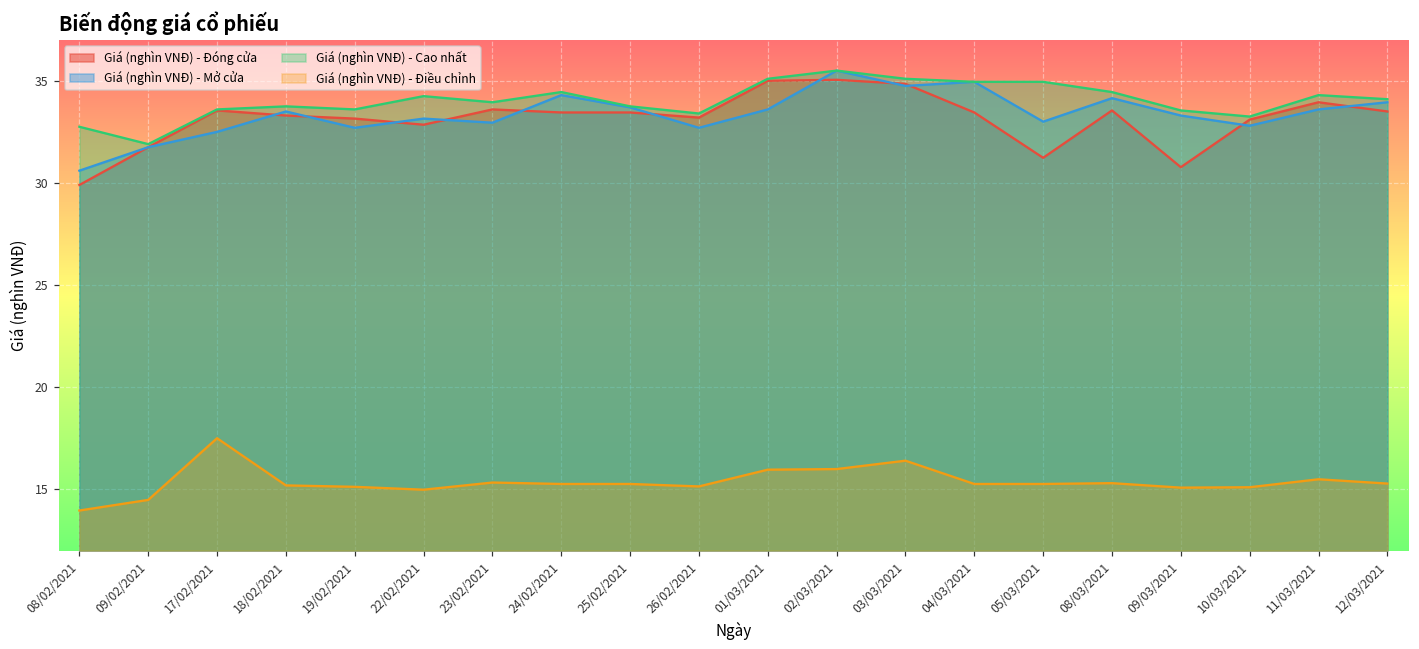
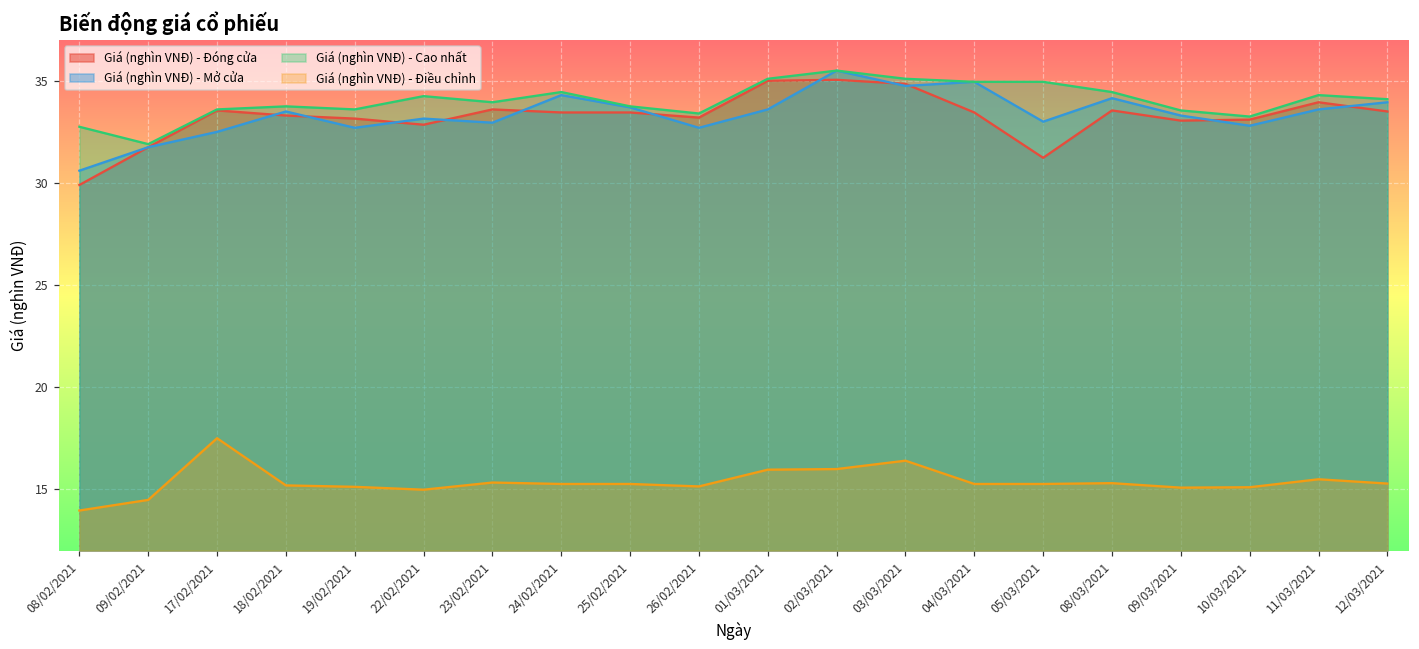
Giá (nghìn VNĐ) - Đóng cửa, 09/03/2021: 30.8 -> 33.1
